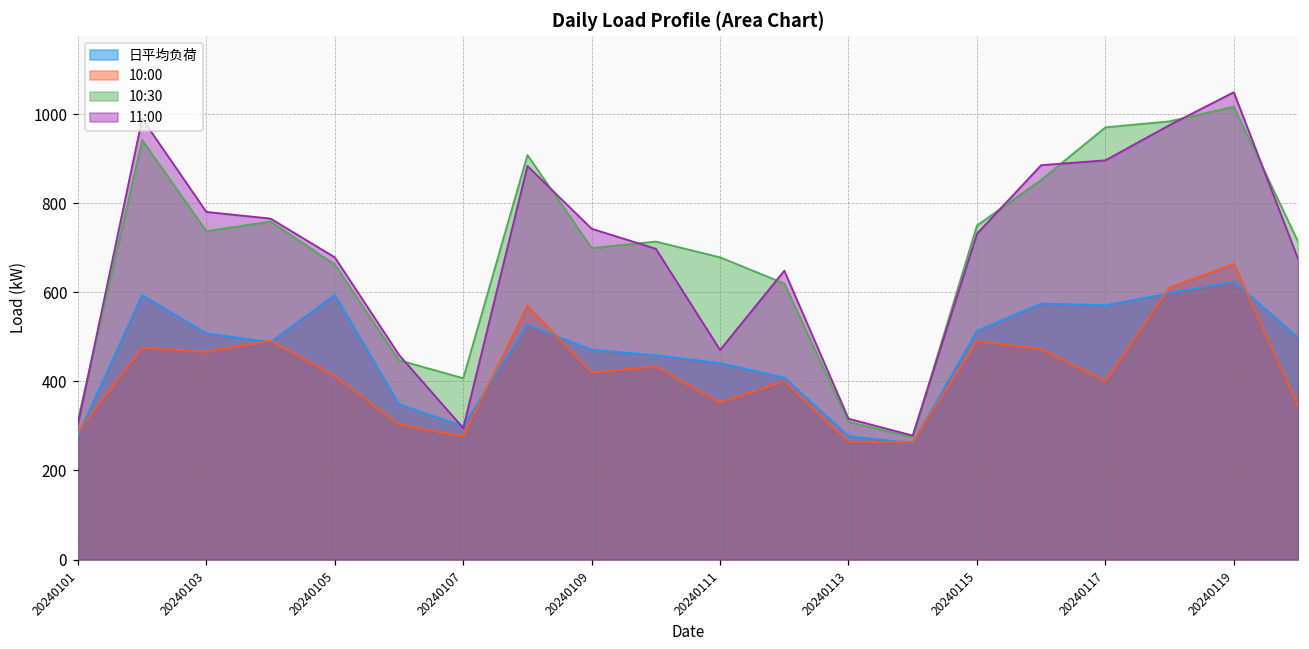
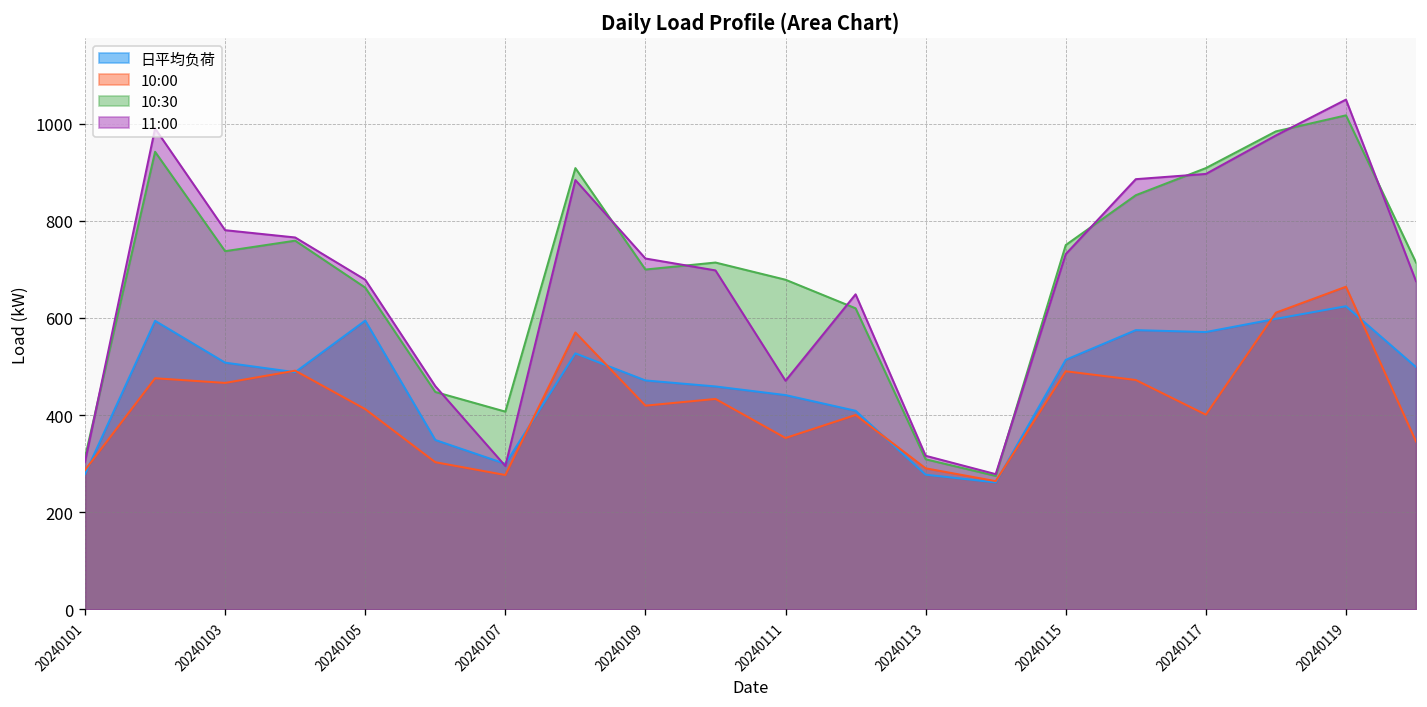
11:00, 20240109: 740 -> 720
10:00, 20240113: 260 -> 290
10:30, 20240117: 970 -> 910
